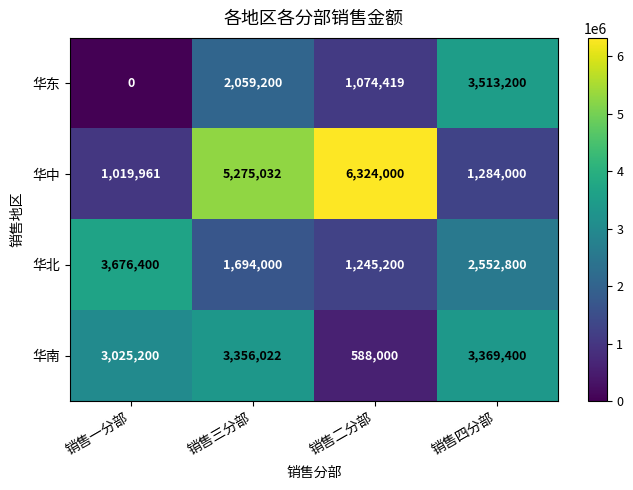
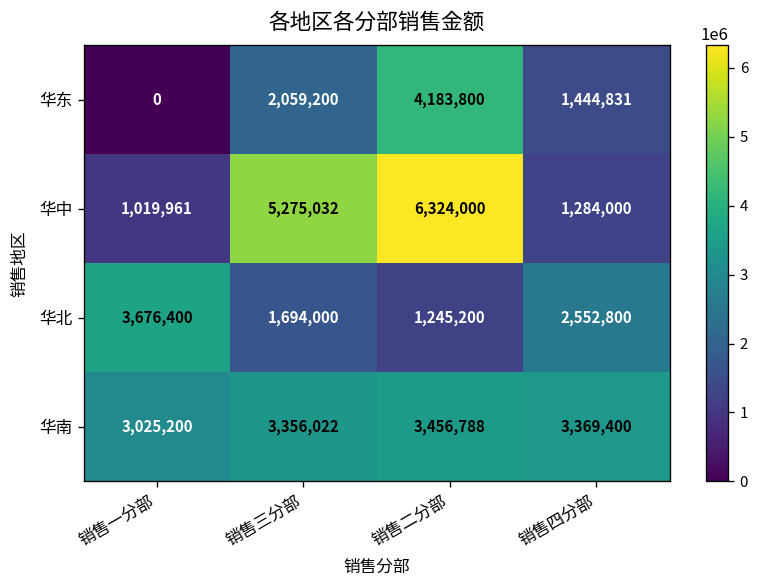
华东, 销售二分部: 1,074,419 -> 4,183,800
华东, 销售四分部: 3,513,200 -> 1,444,831
华南, 销售二分部: 588,000 -> 3,456,788
